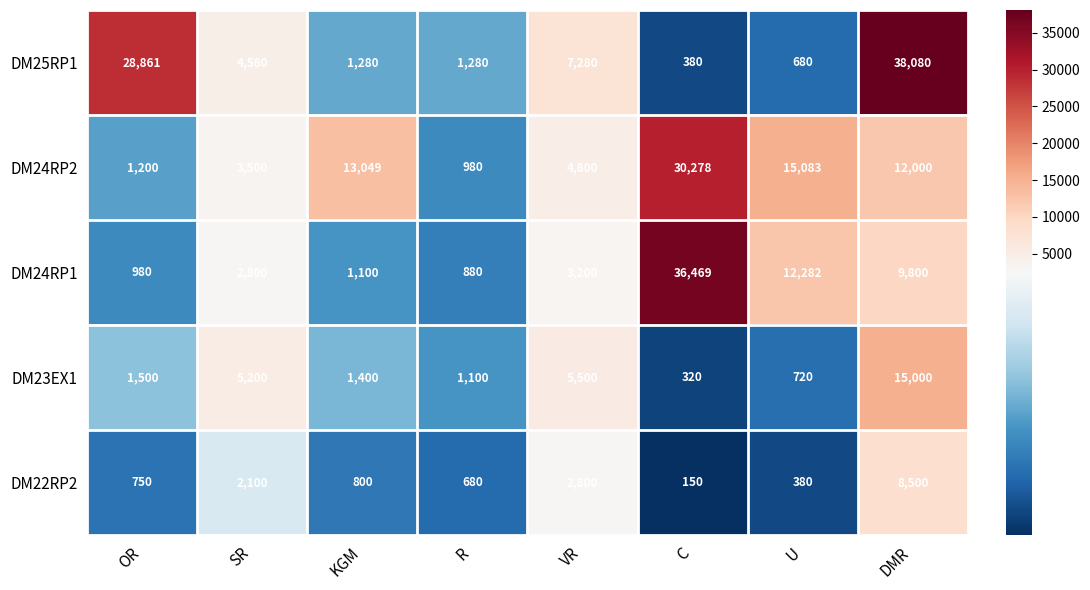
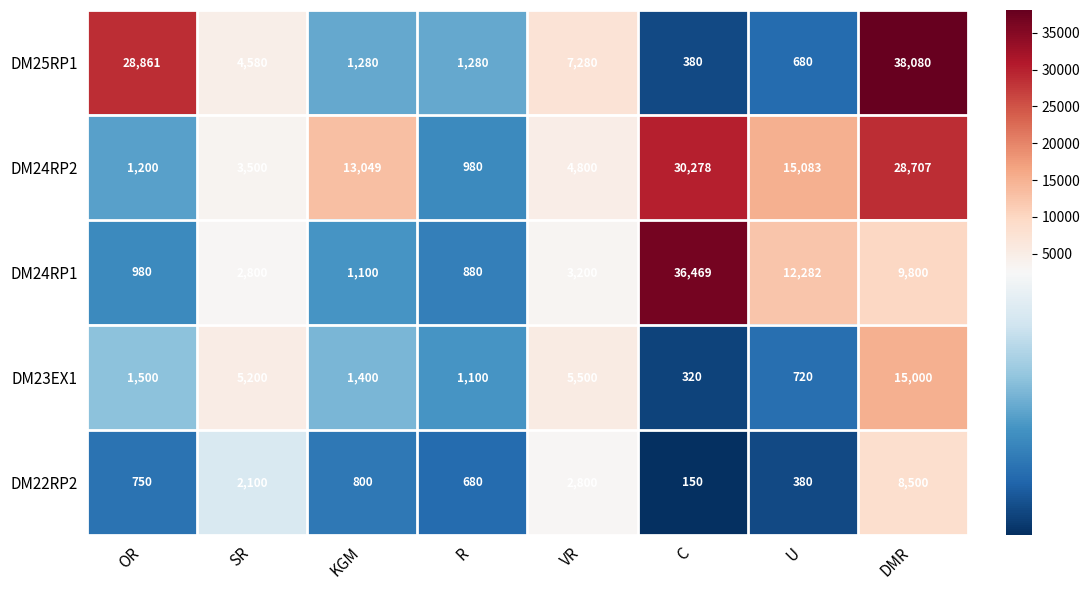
DM24RP2, DMR: 12,000 -> 28,707
